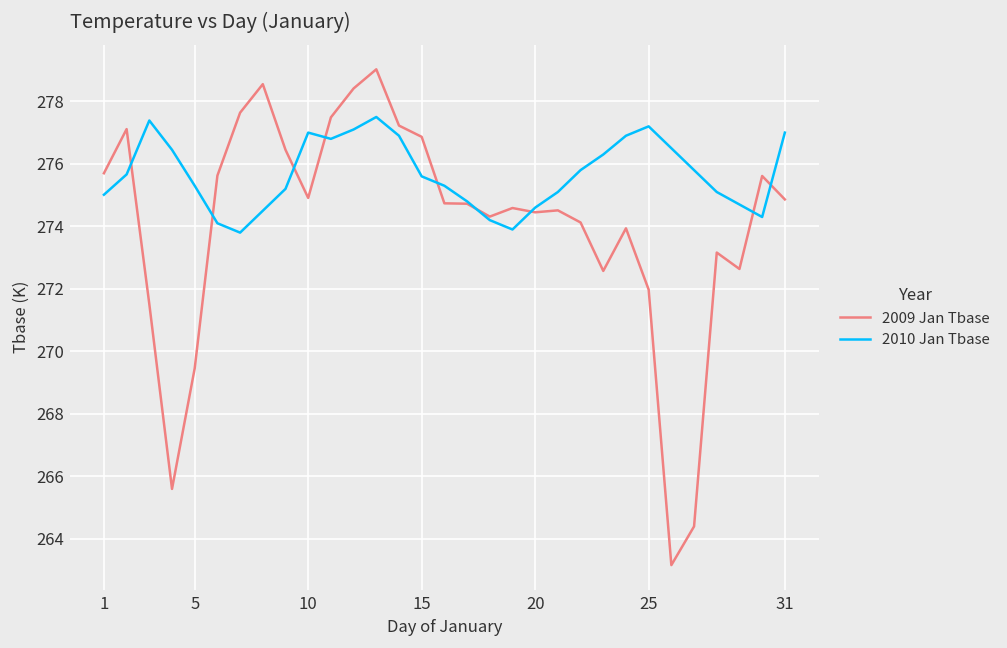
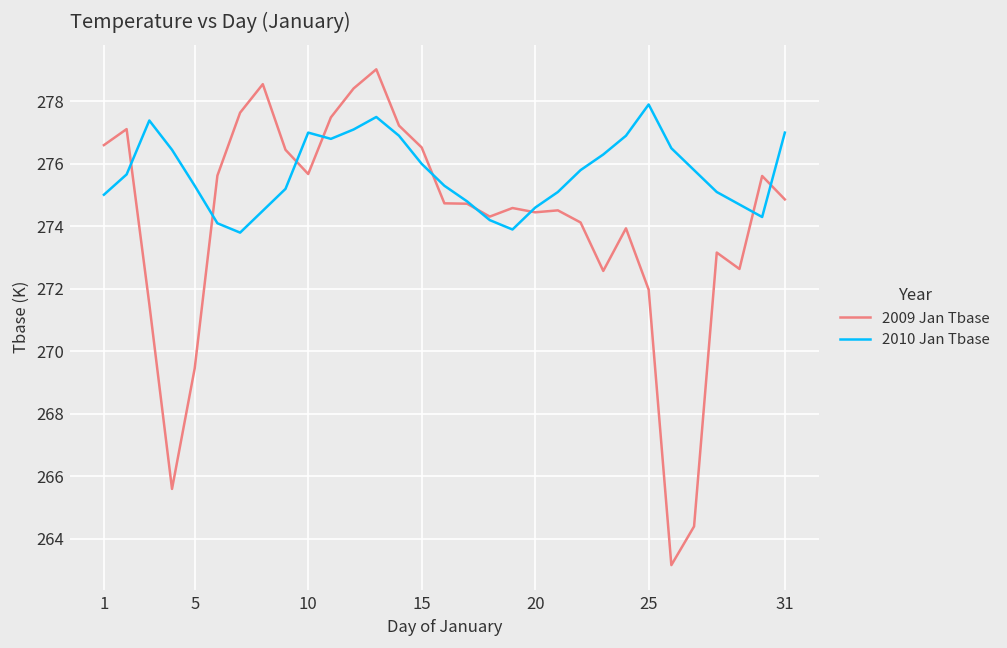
2009 Jan Tbase, 1: 275.7 -> 276.6
2009 Jan Tbase, 10: 274.9 -> 275.7
2009 Jan Tbase, 15: 276.9 -> 276.5
2010 Jan Tbase, 15: 275.6 -> 276.0
2010 Jan Tbase, 25: 277.2 -> 277.9
